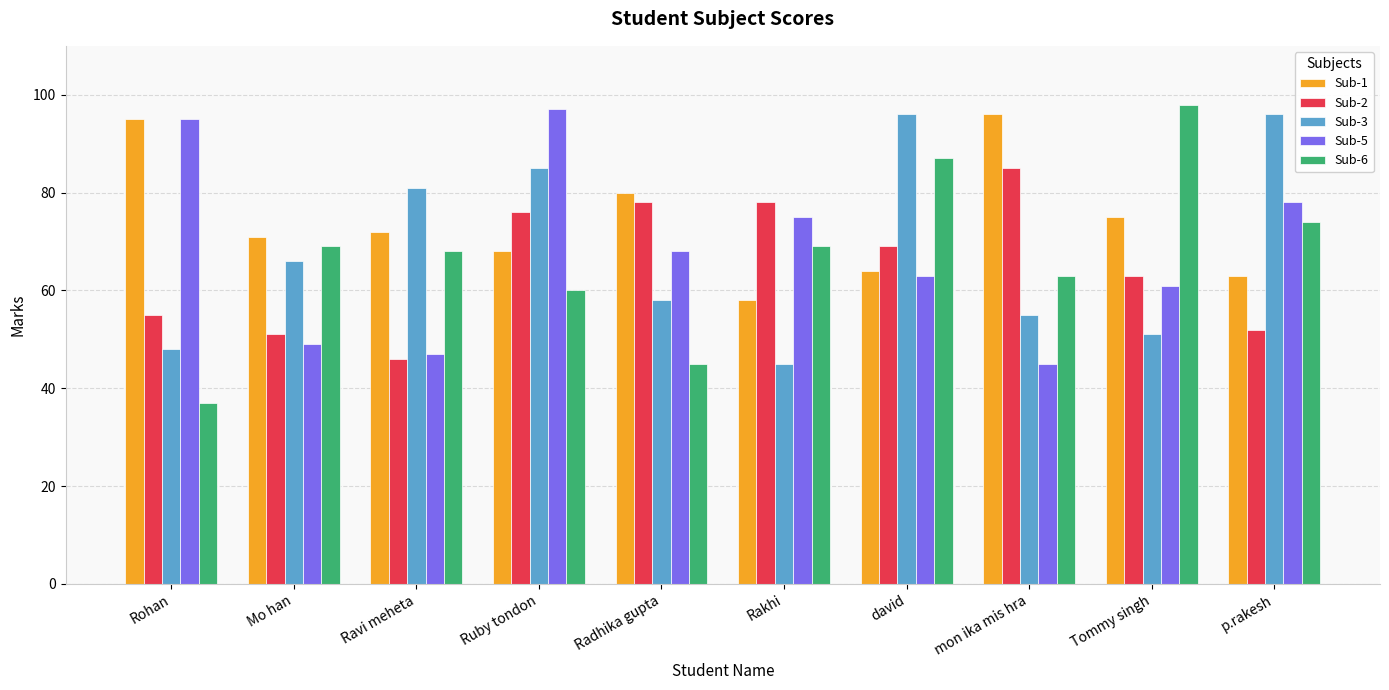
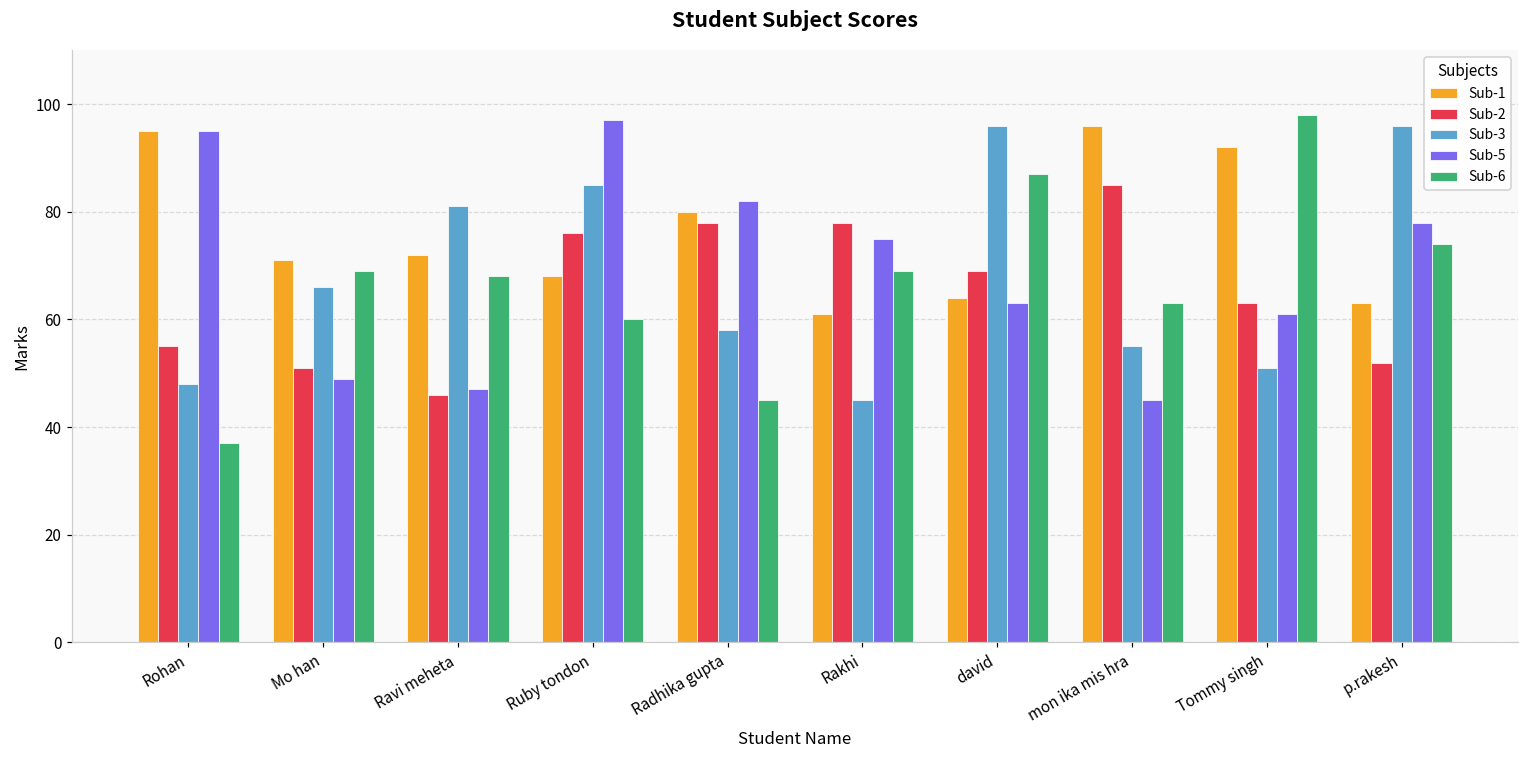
Sub-5, Radhika gupta: 68 -> 82
Sub-1, Rakhi: 58 -> 61
Sub-1, Tommy singh: 75 -> 92
